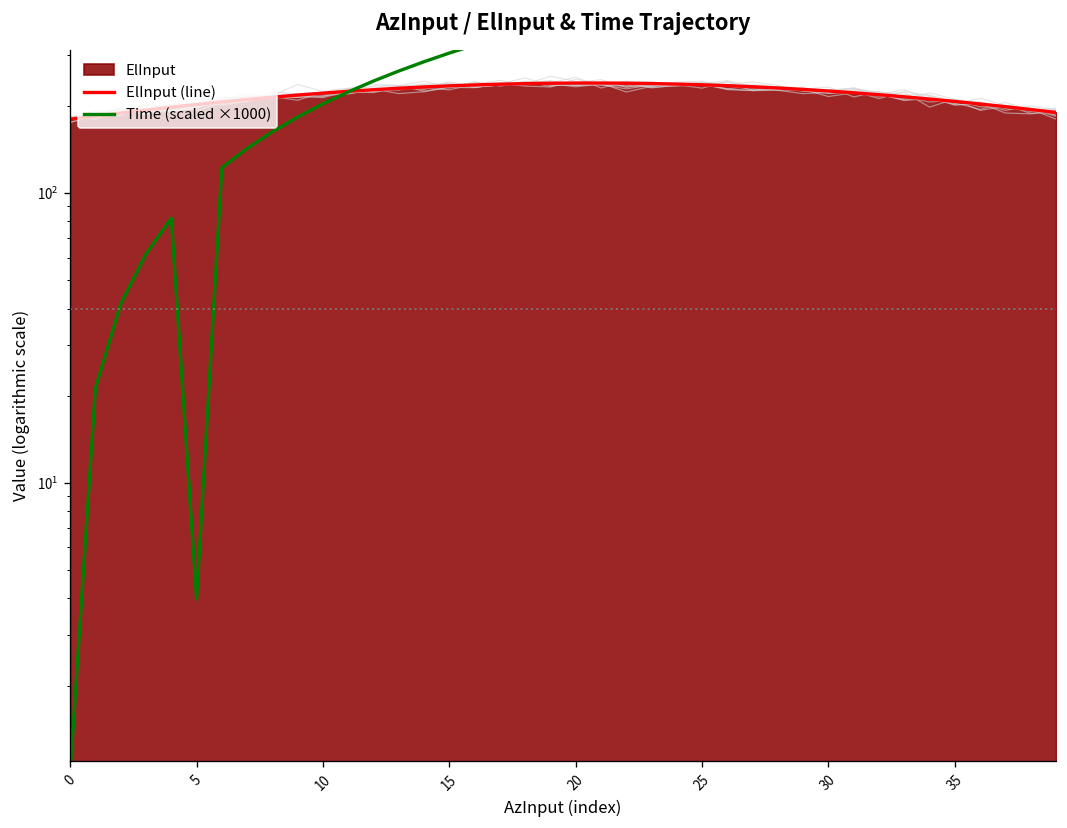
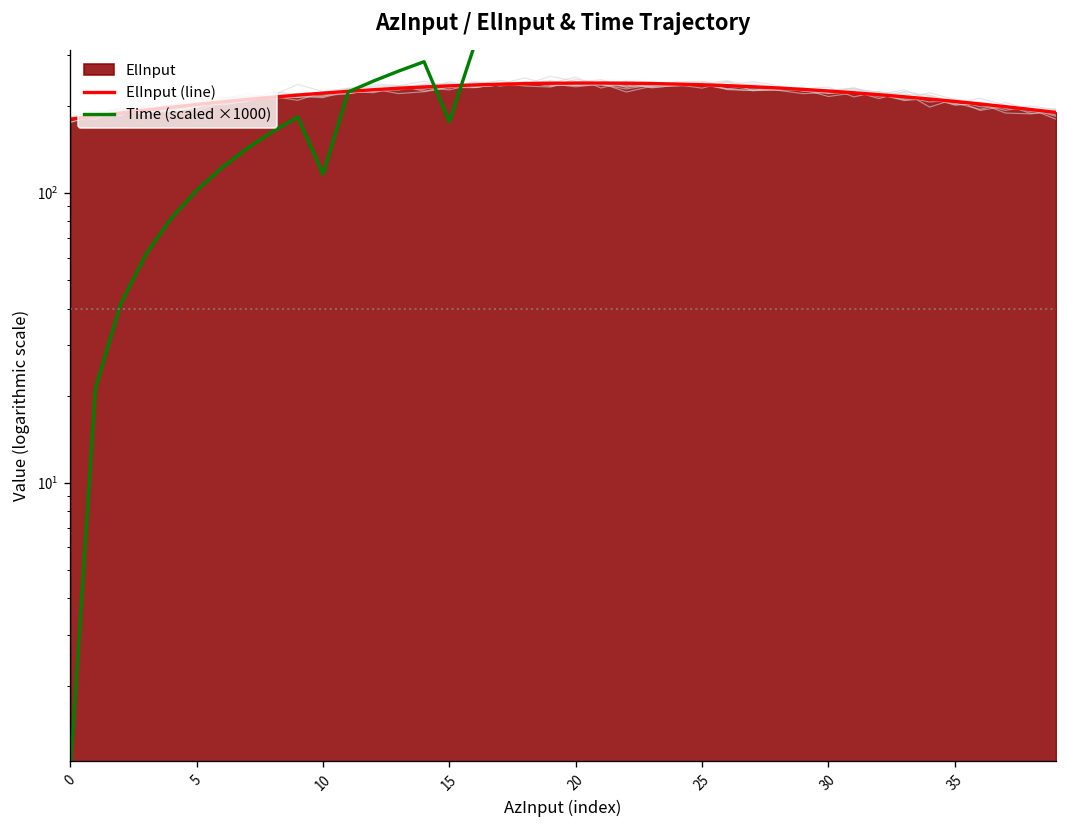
Time (scaled ×1000), 5: 4.0 -> 102
Time (scaled ×1000), 10: 200 -> 120
Time (scaled ×1000), 15: 300 -> 180
